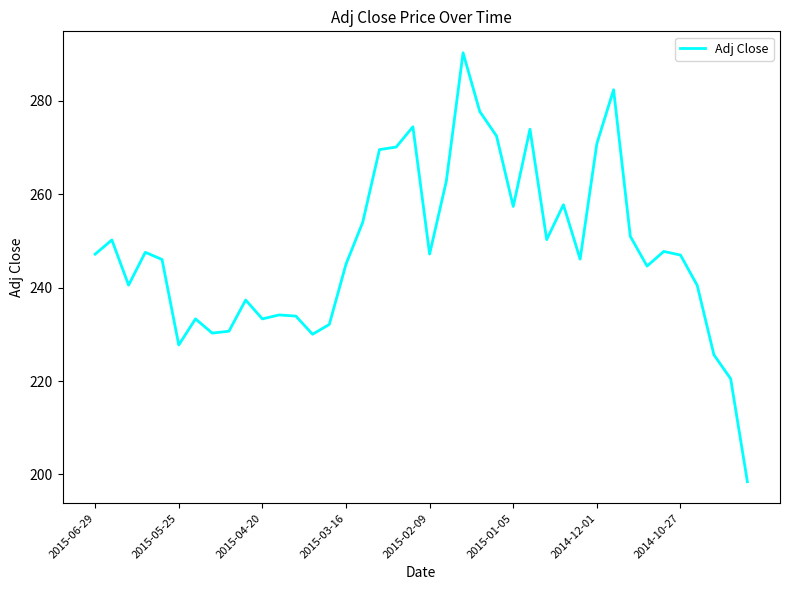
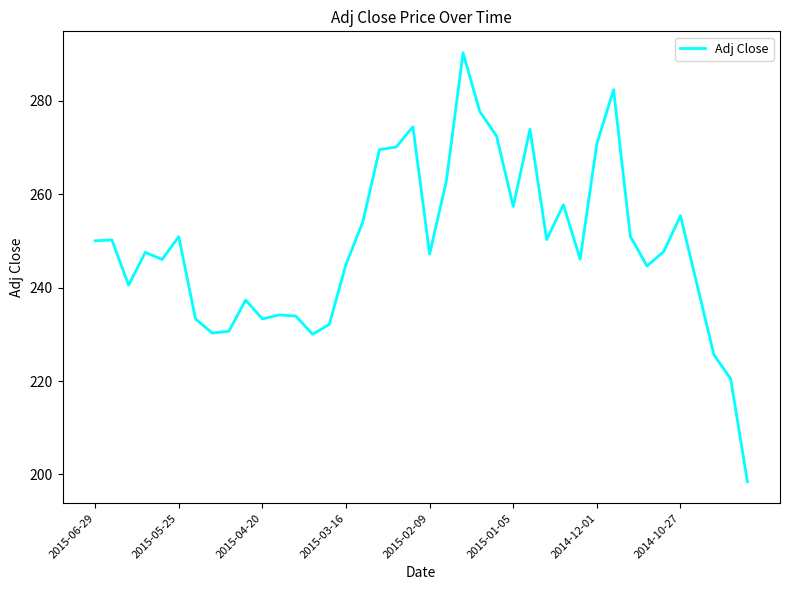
2015-06-29: 247 -> 250
2015-05-25: 228 -> 251
2014-10-27: 247 -> 255
